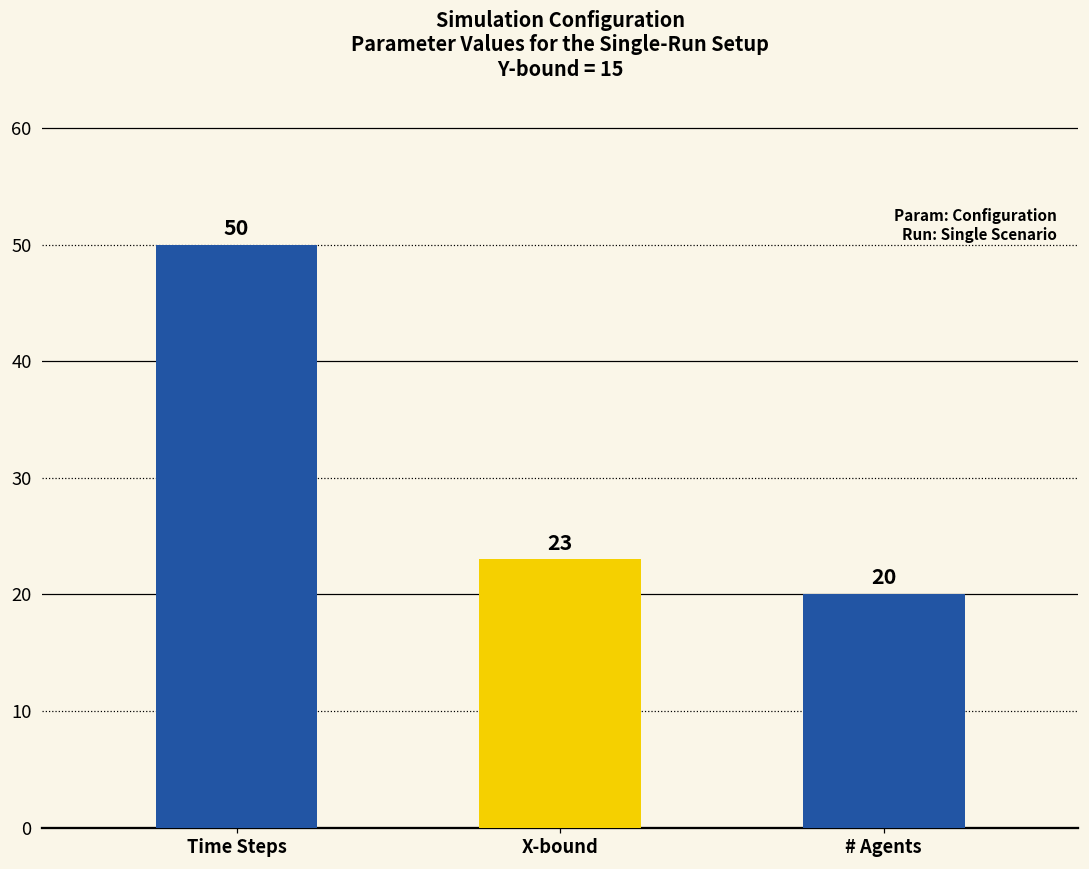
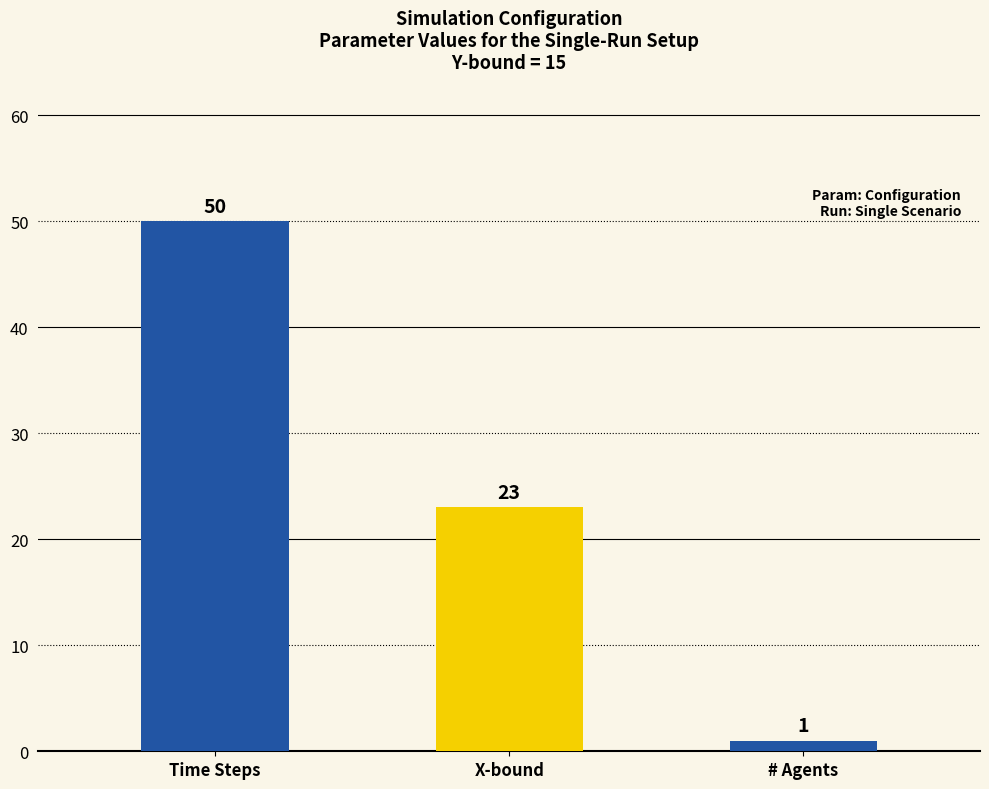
# Agents: 20 -> 1
